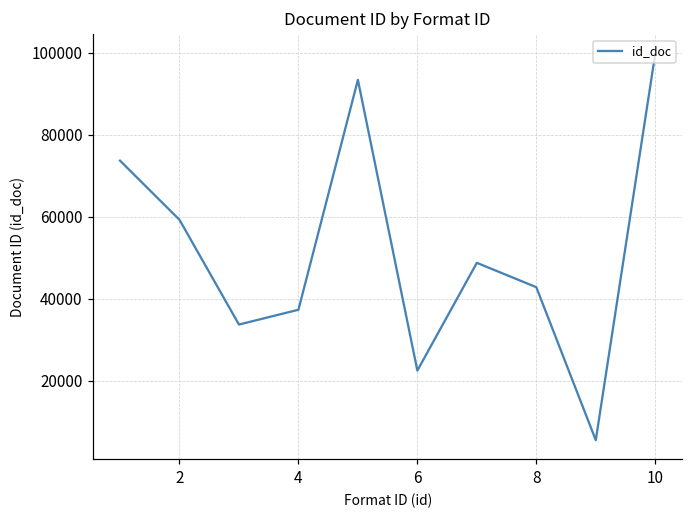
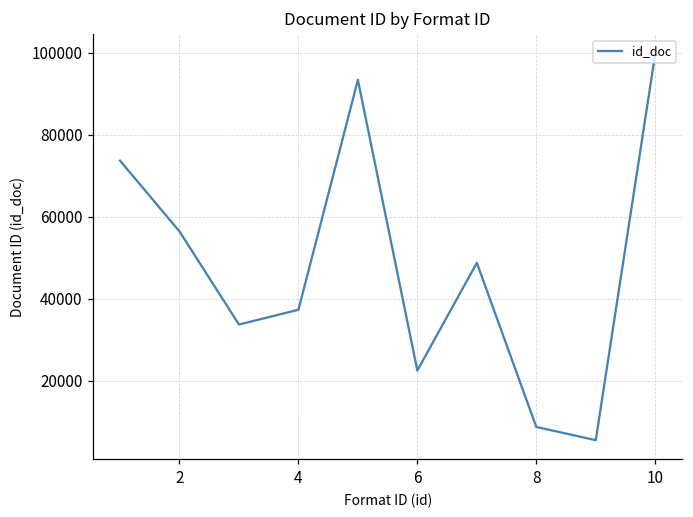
2: 59000 -> 56000
8: 43000 -> 9000
